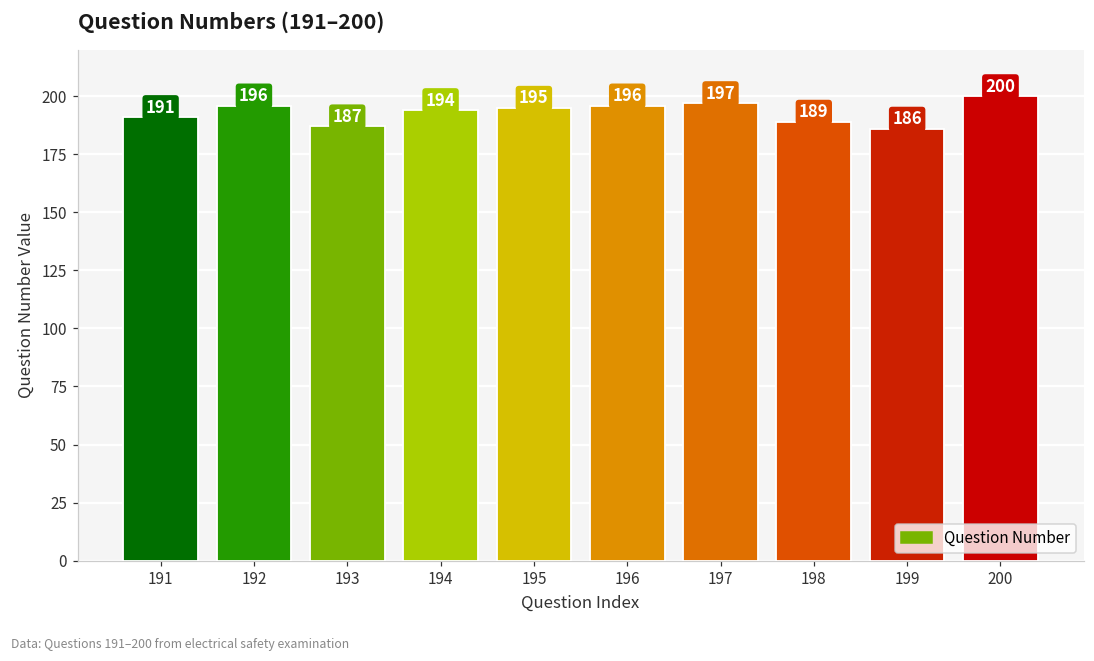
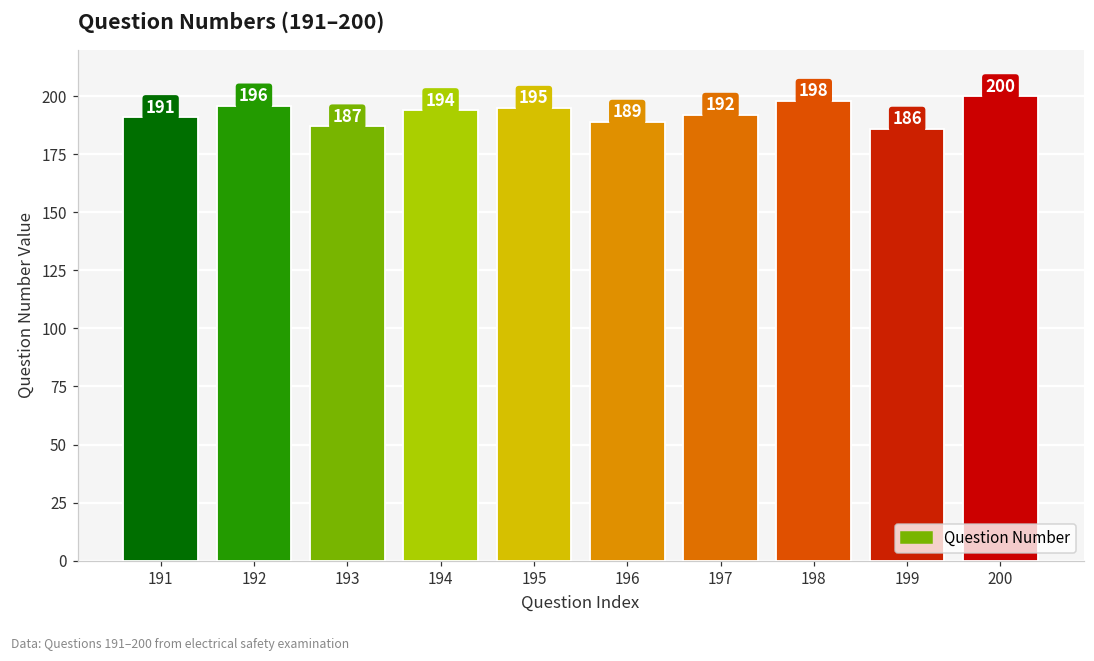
196: 196 -> 189
197: 197 -> 192
198: 189 -> 198
